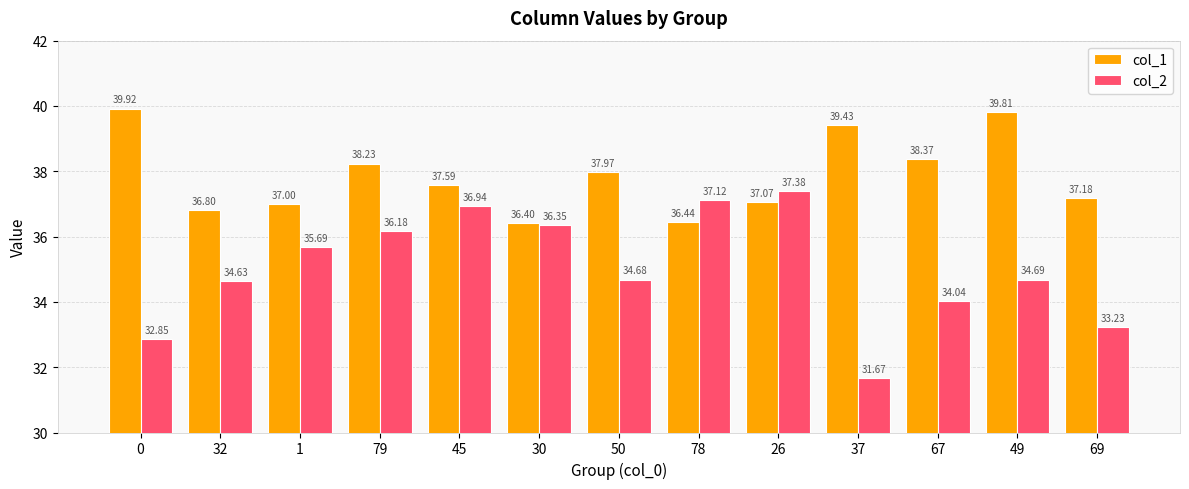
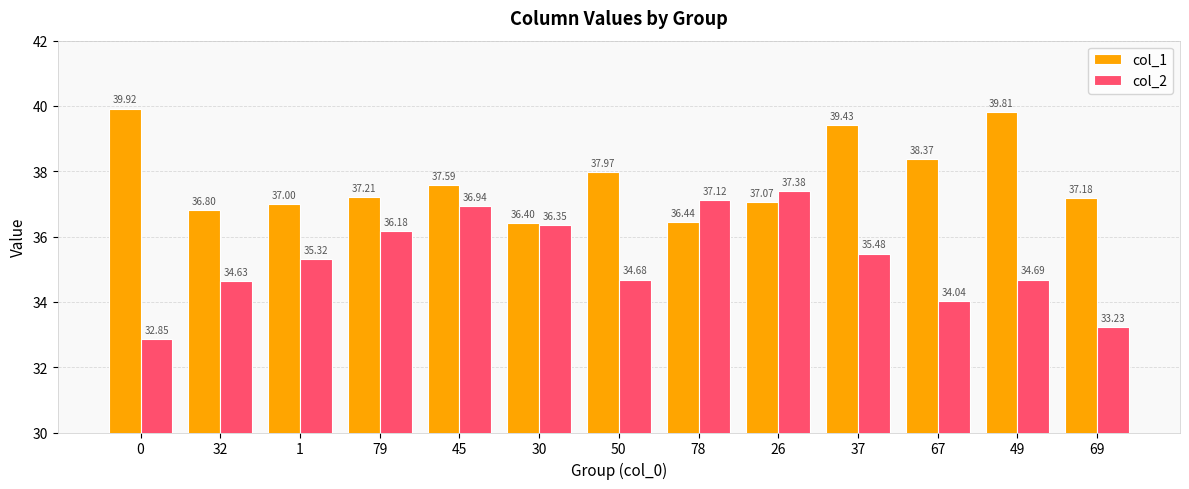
col_2, 1: 35.69 -> 35.32
col_1, 79: 38.23 -> 37.21
col_2, 37: 31.67 -> 35.48
